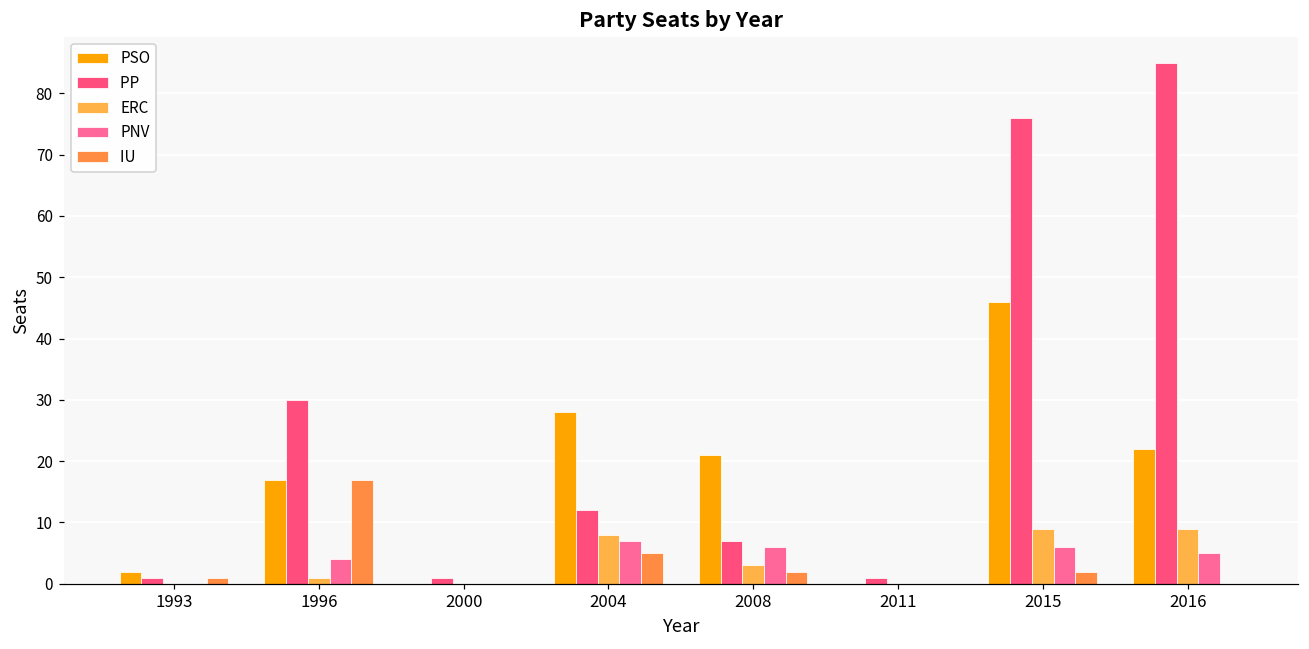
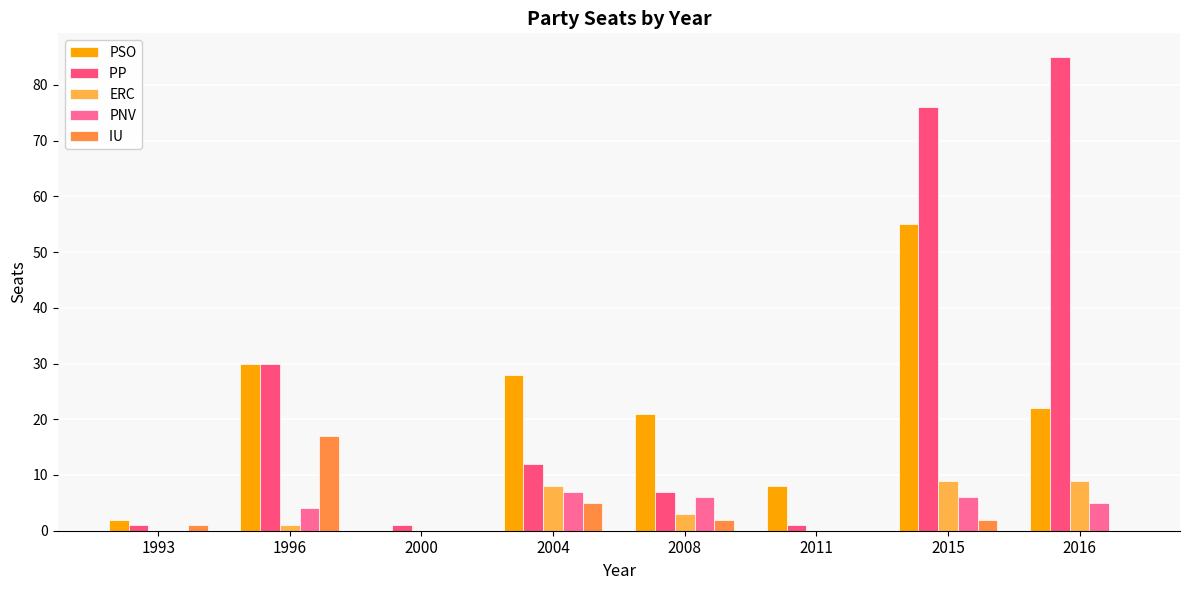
PSO, 1996: 17 -> 30
PSO, 2011: 0 -> 8
PSO, 2015: 46 -> 55
